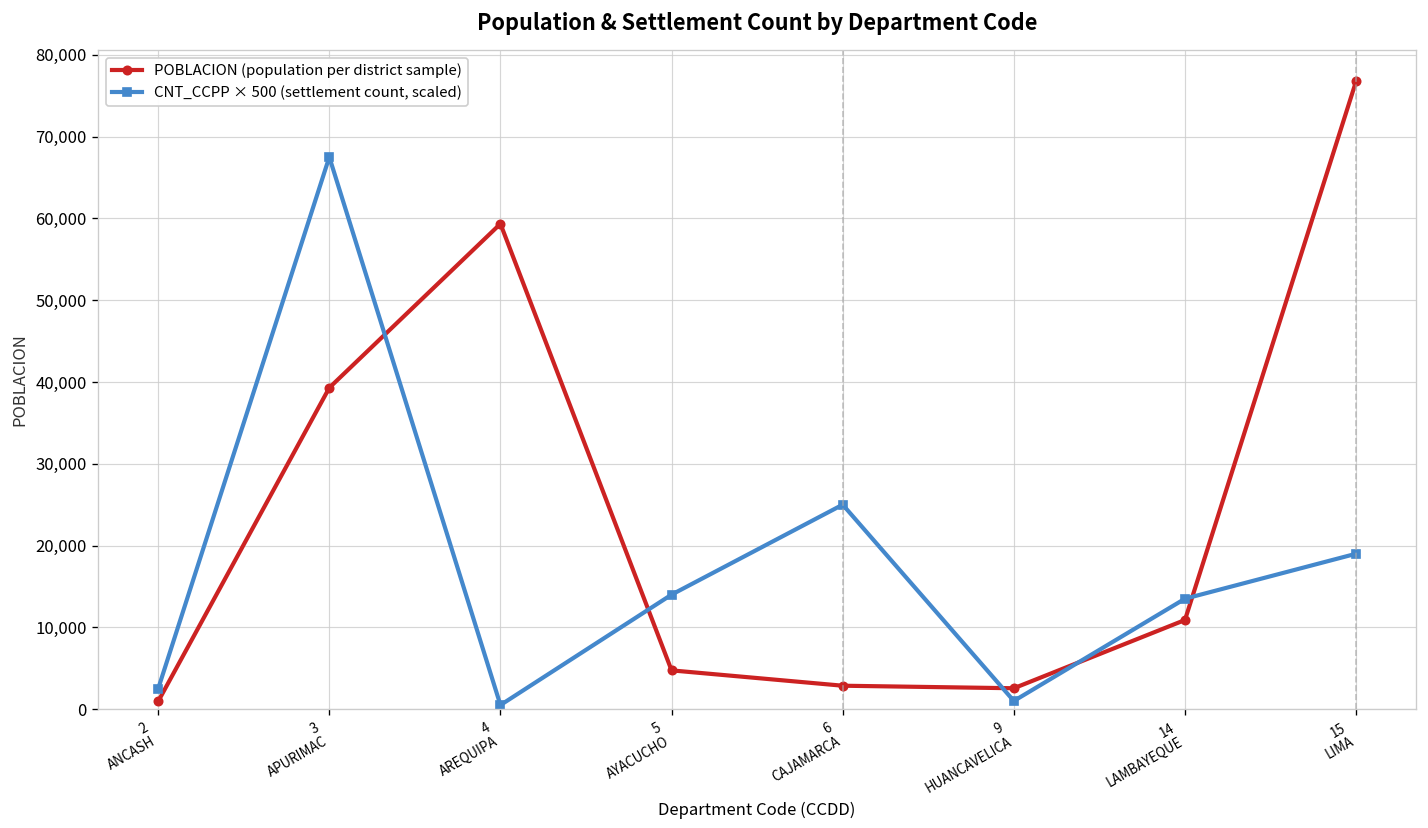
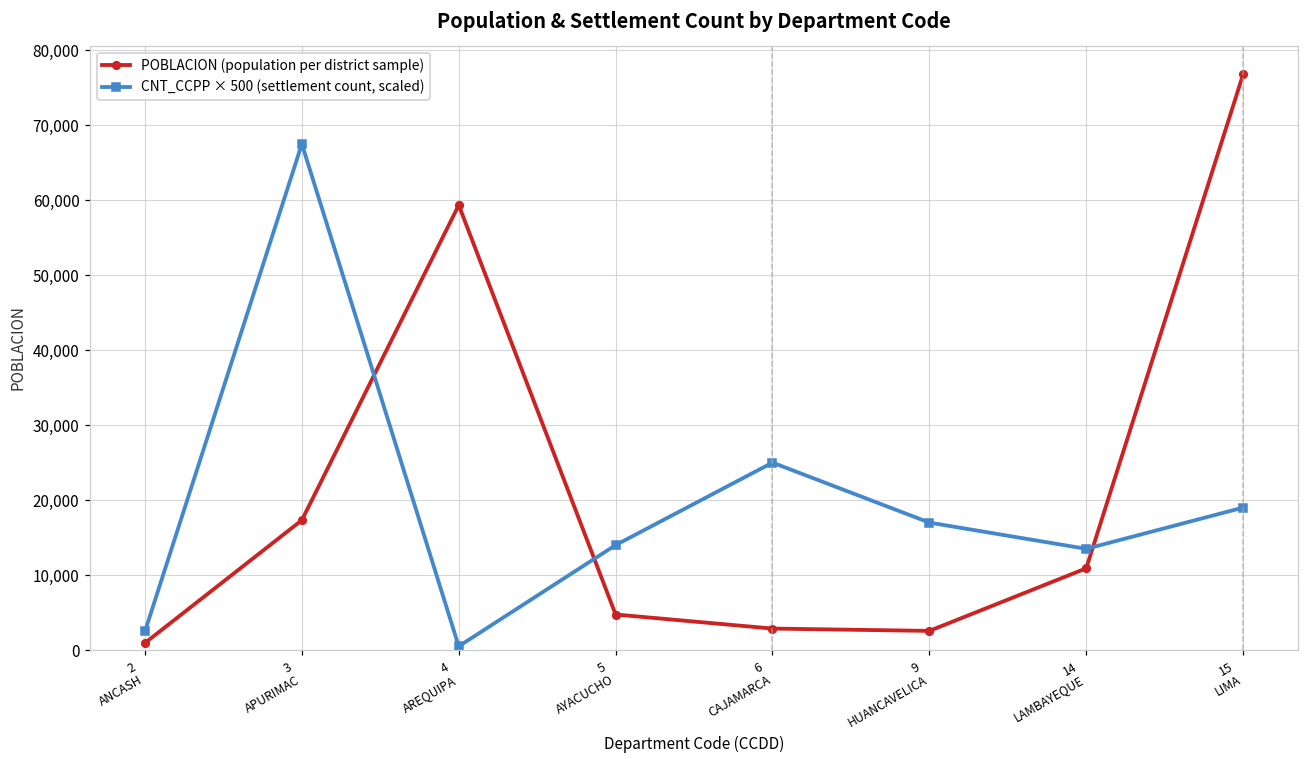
POBLACION (population per district sample), 3 APURIMAC: 39,000 -> 17,000
CNT_CCPP × 500 (settlement count, scaled), 9 HUANCAVELICA: 1,000 -> 17,000
